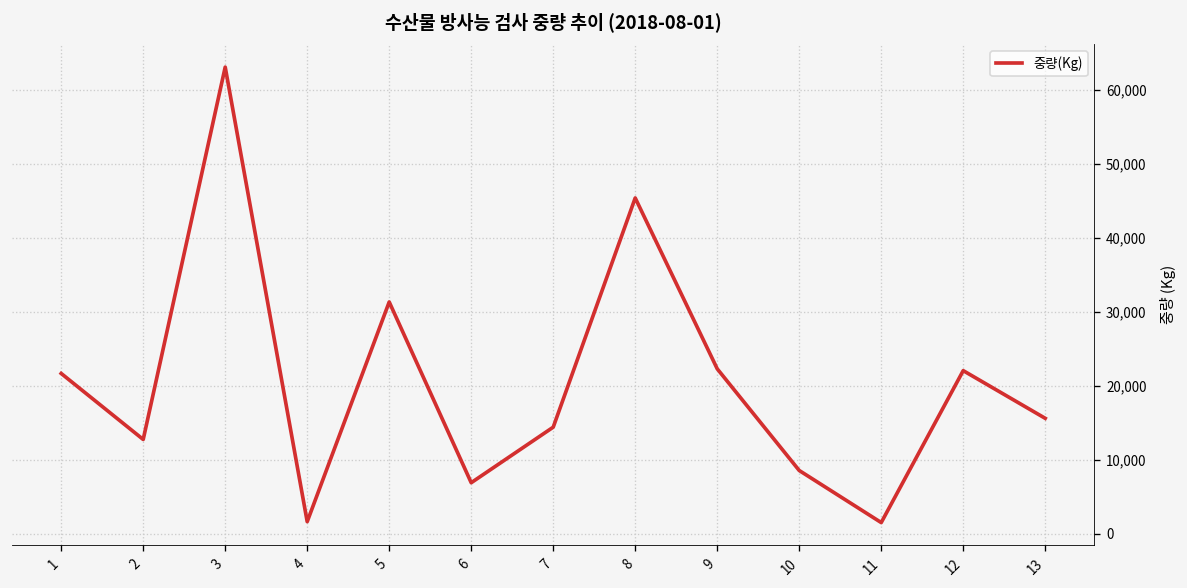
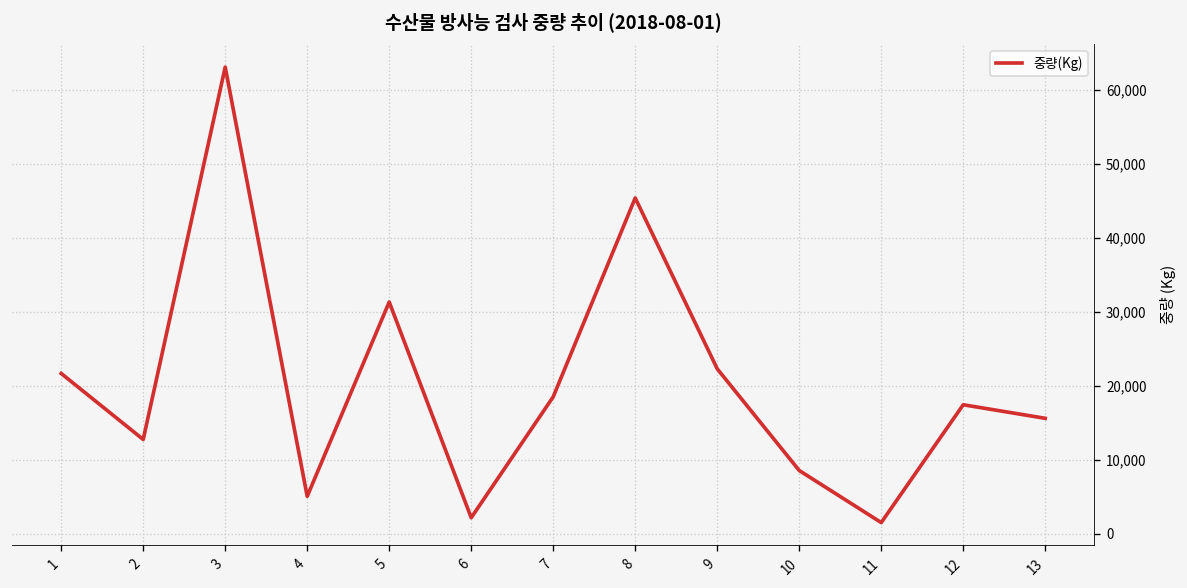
4: 2,000 -> 5,000
6: 7,000 -> 2,000
7: 14,000 -> 19,000
12: 22,000 -> 17,000
